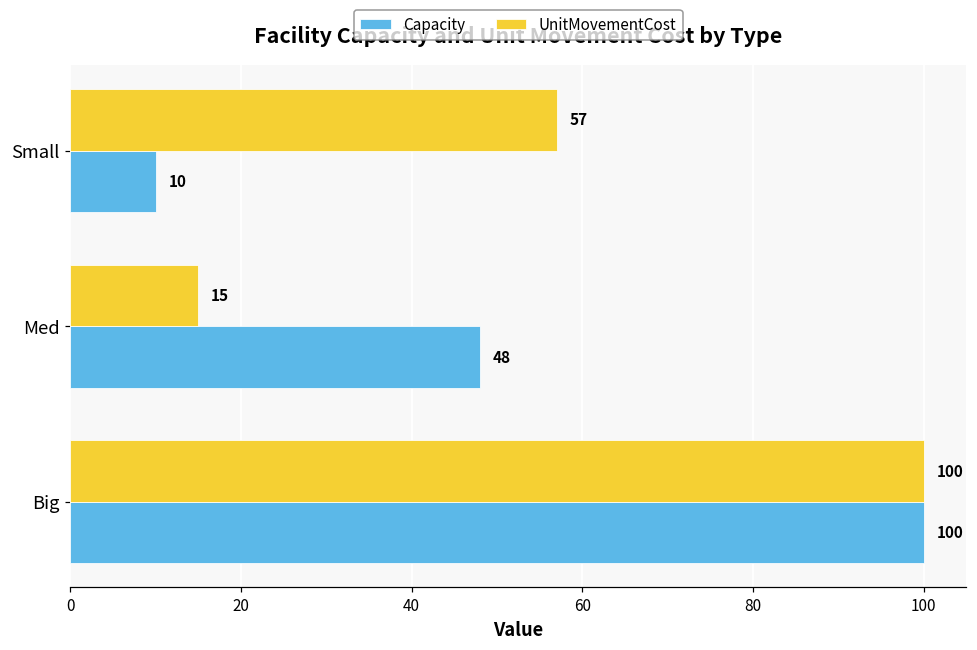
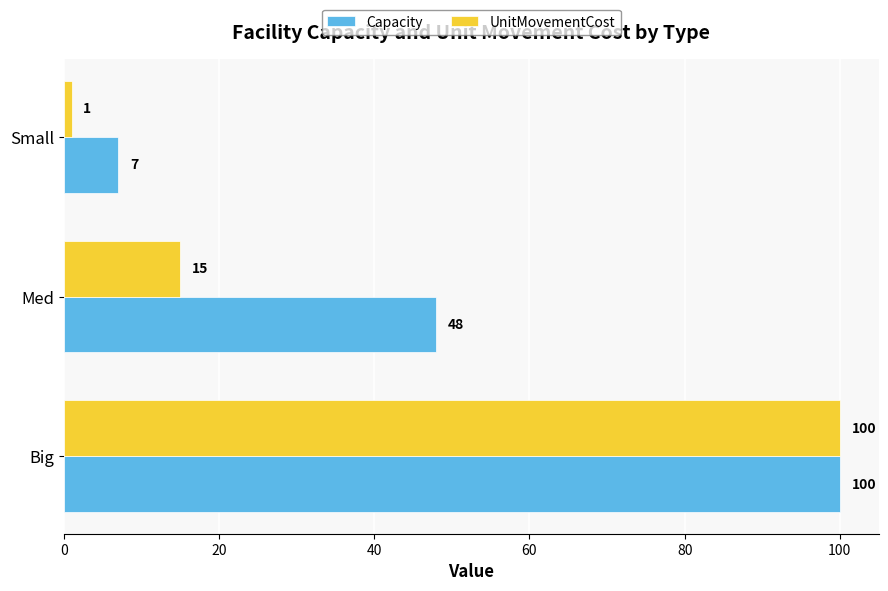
UnitMovementCost, Small: 57 -> 1
Capacity, Small: 10 -> 7
